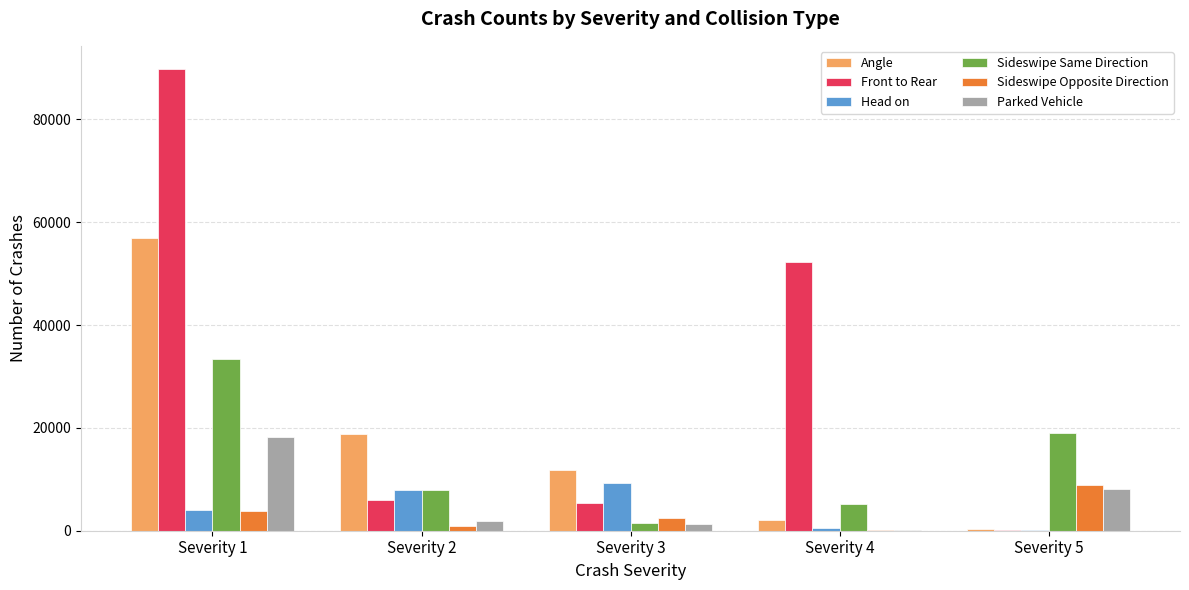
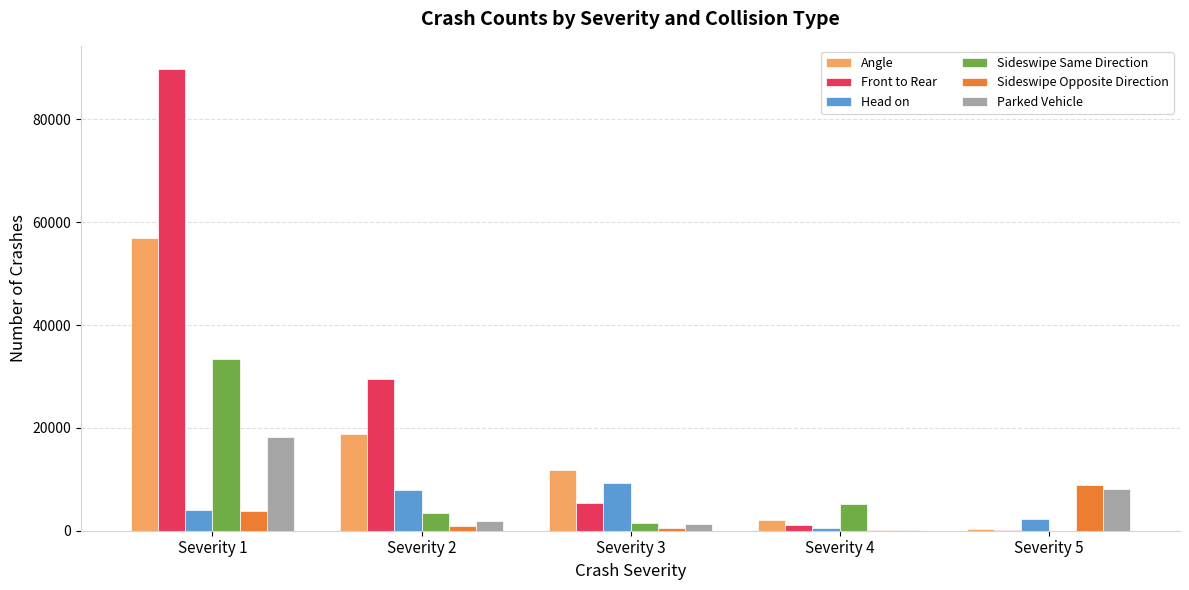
Front to Rear, Severity 2: 6000 -> 29000
Sideswipe Same Direction, Severity 2: 8000 -> 3000
Sideswipe Opposite Direction, Severity 3: 3000 -> 1000
Front to Rear, Severity 4: 52000 -> 1000
Head on, Severity 5: 0 -> 2000
Sideswipe Same Direction, Severity 5: 19000 -> 0
